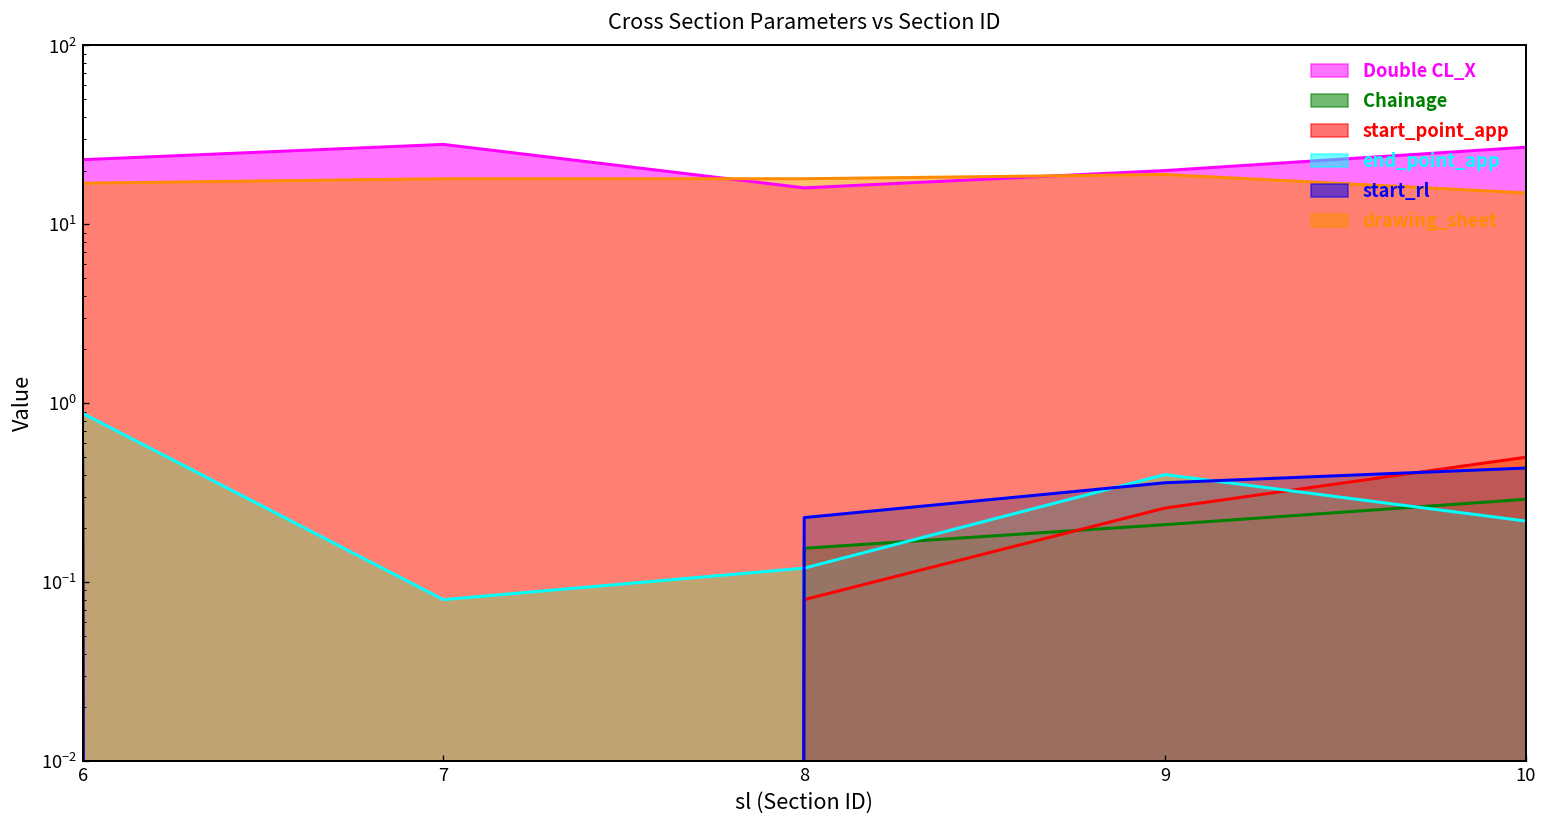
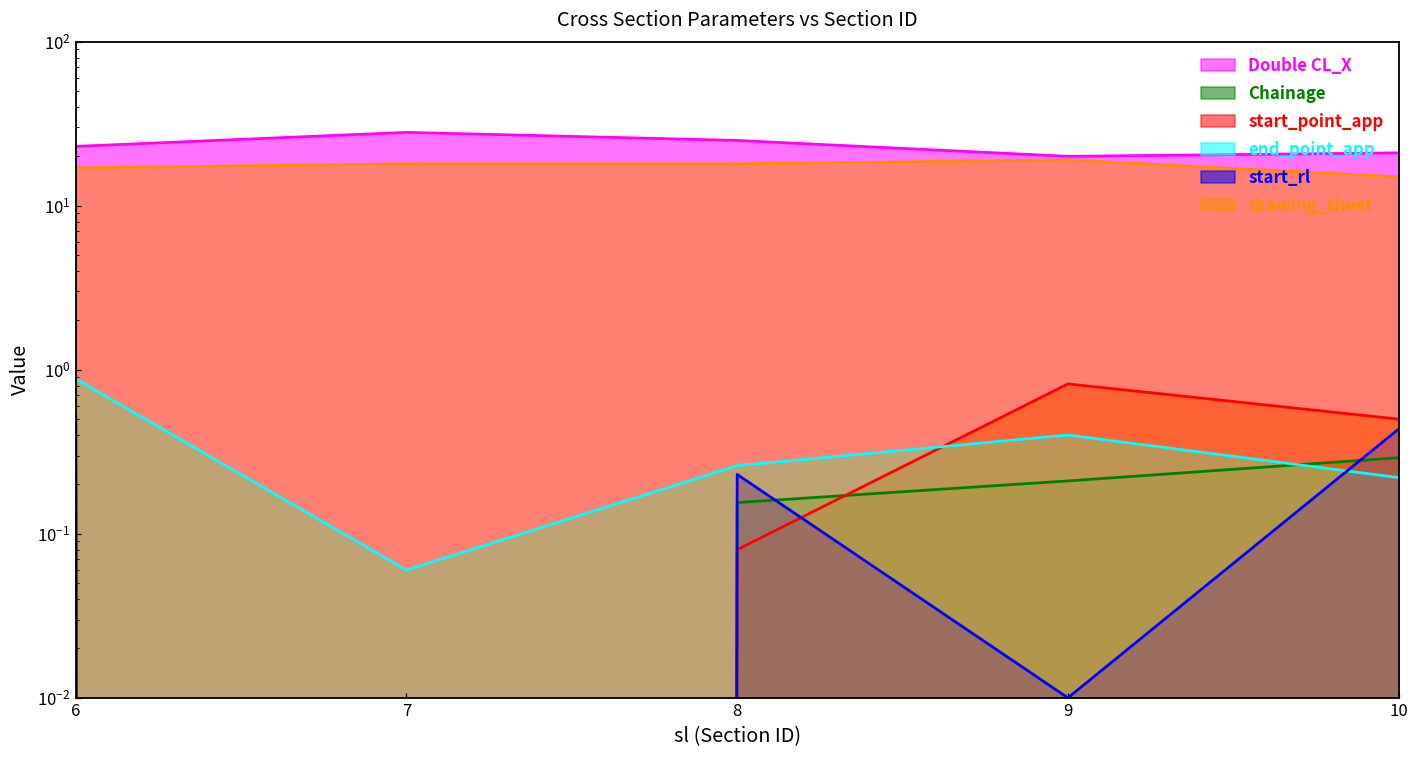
end_point_app, 7: 0.08 -> 0.06
Double CL_X, 8: 16 -> 25
end_point_app, 8: 0.12 -> 0.26
start_point_app, 9: 0.26 -> 0.8
start_rl, 9: 0.36 -> 0.01
Double CL_X, 10: 27 -> 21
